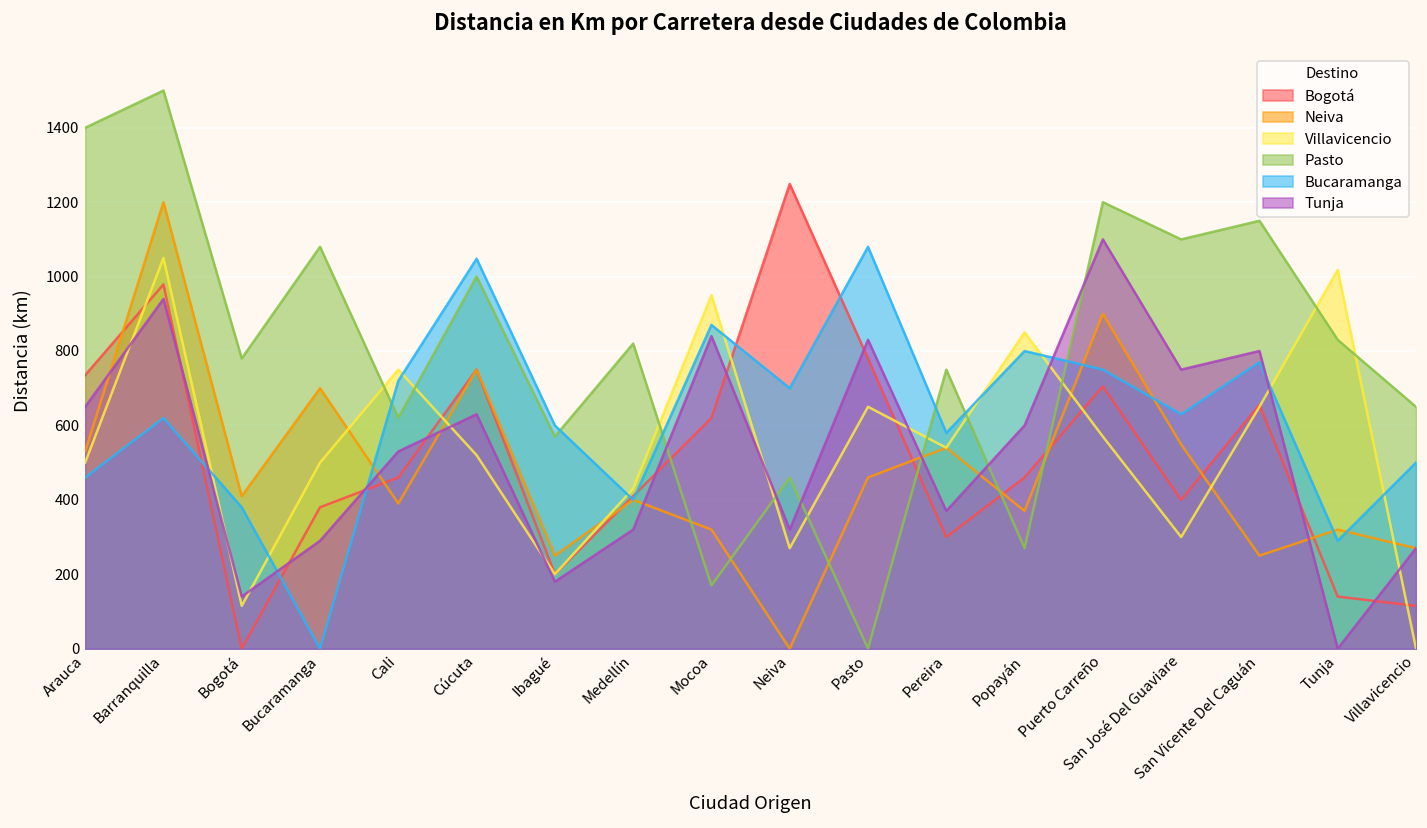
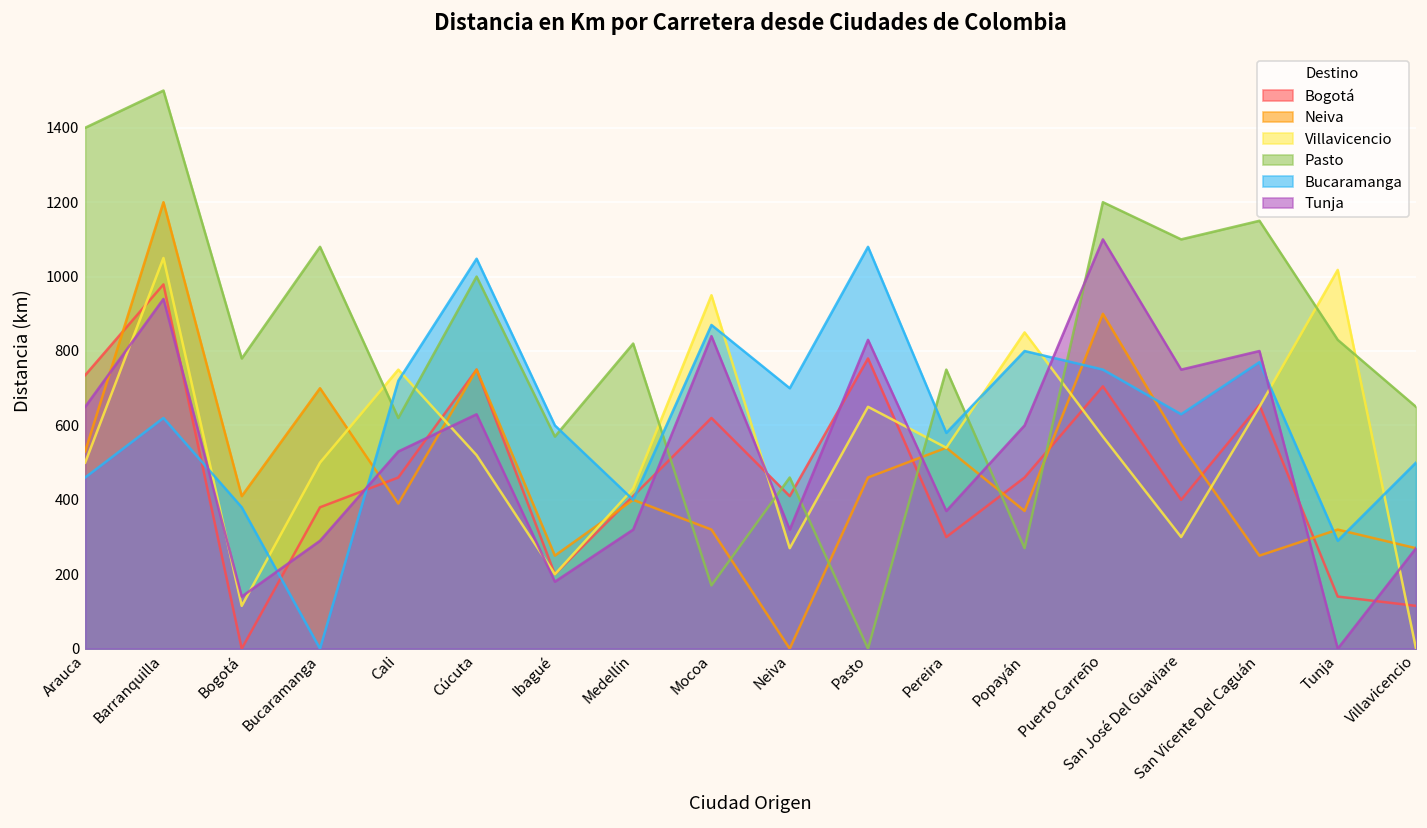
Bogotá, Neiva: 1250 -> 410
